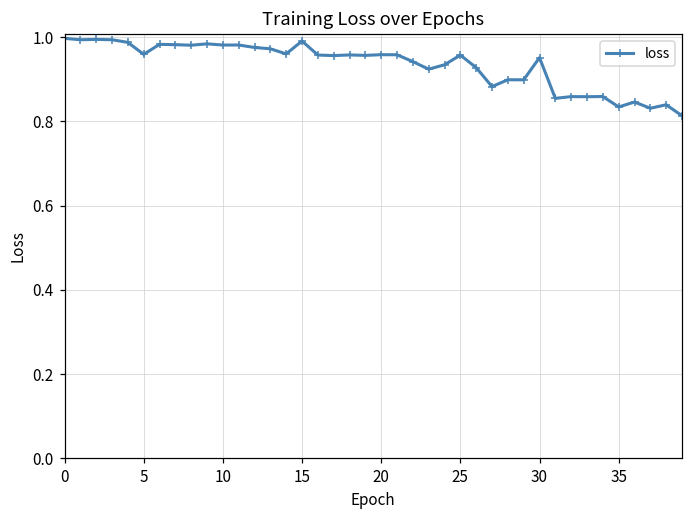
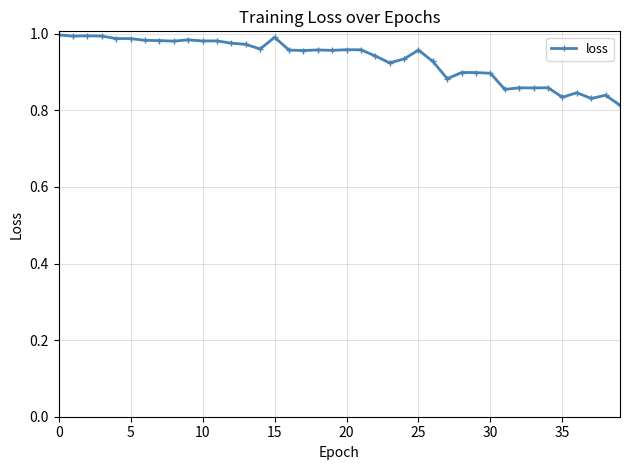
5: 0.96 -> 0.99
30: 0.95 -> 0.90
